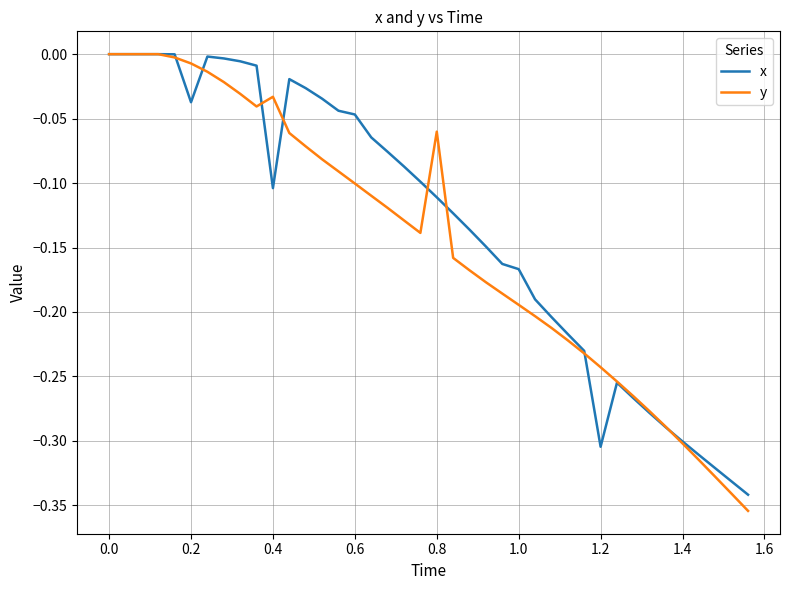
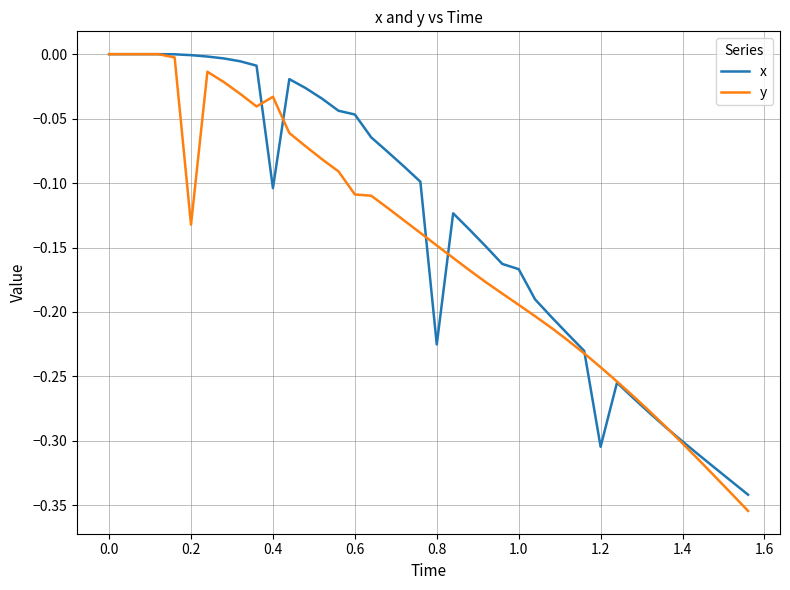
x, 0.2: -0.037 -> -0.001
y, 0.2: -0.007 -> -0.132
y, 0.6: -0.100 -> -0.109
x, 0.8: -0.111 -> -0.225
y, 0.8: -0.060 -> -0.148
